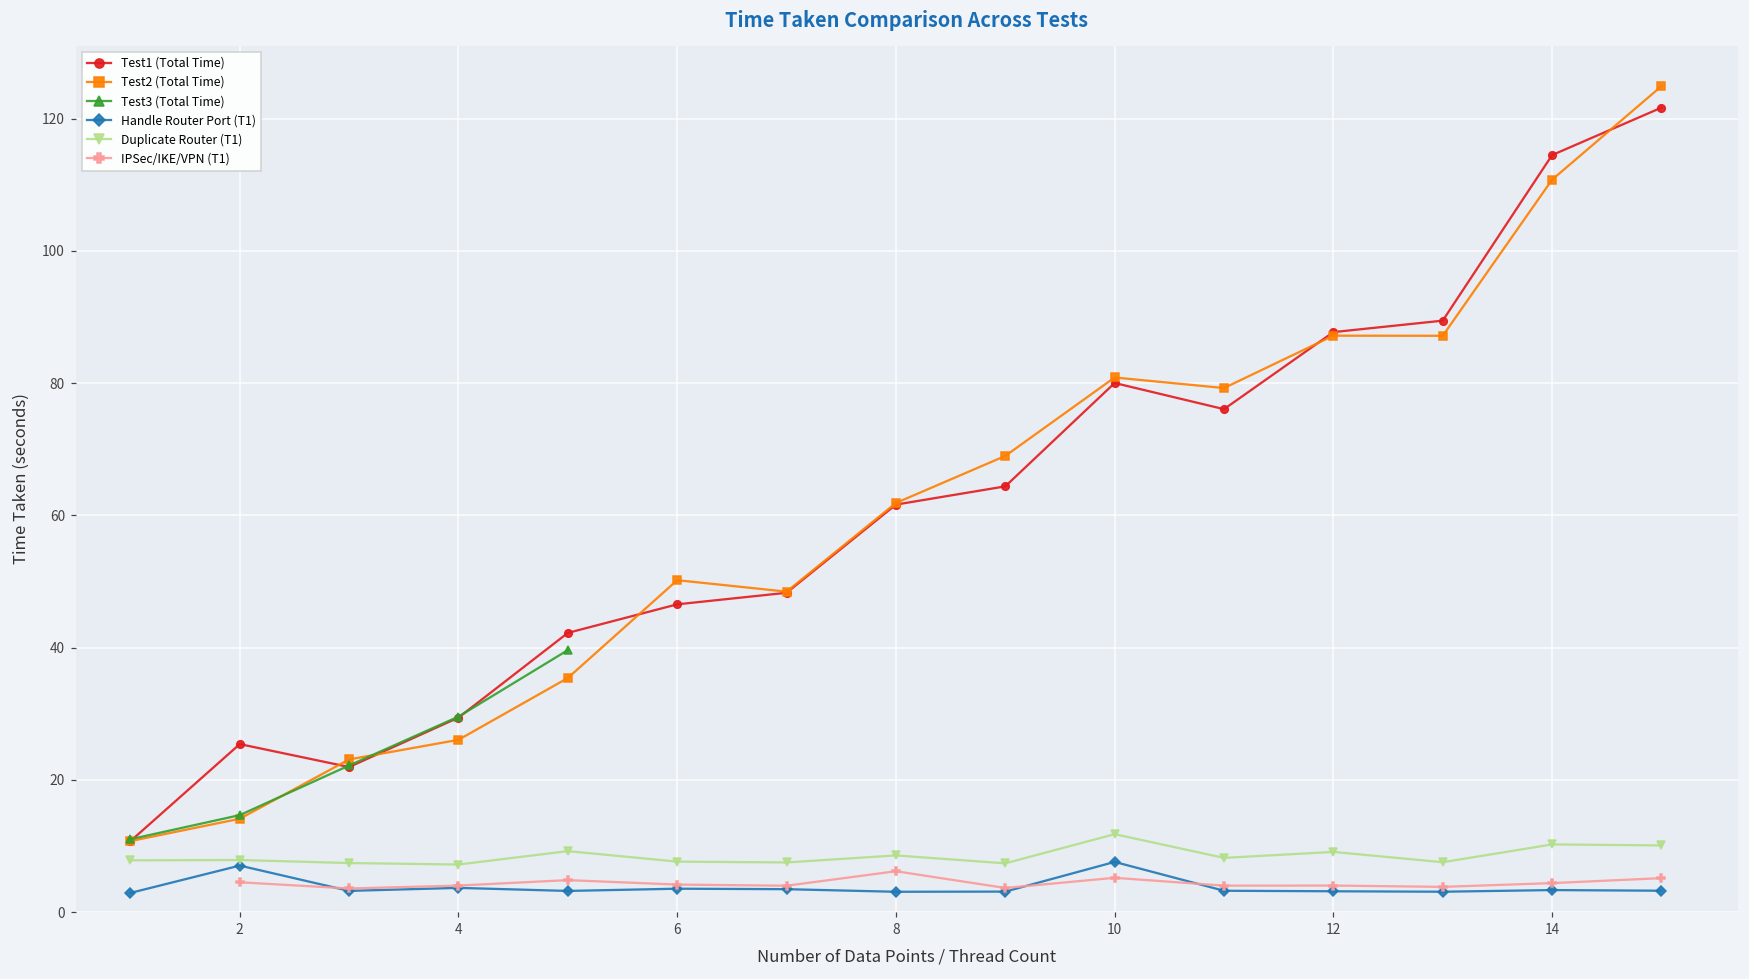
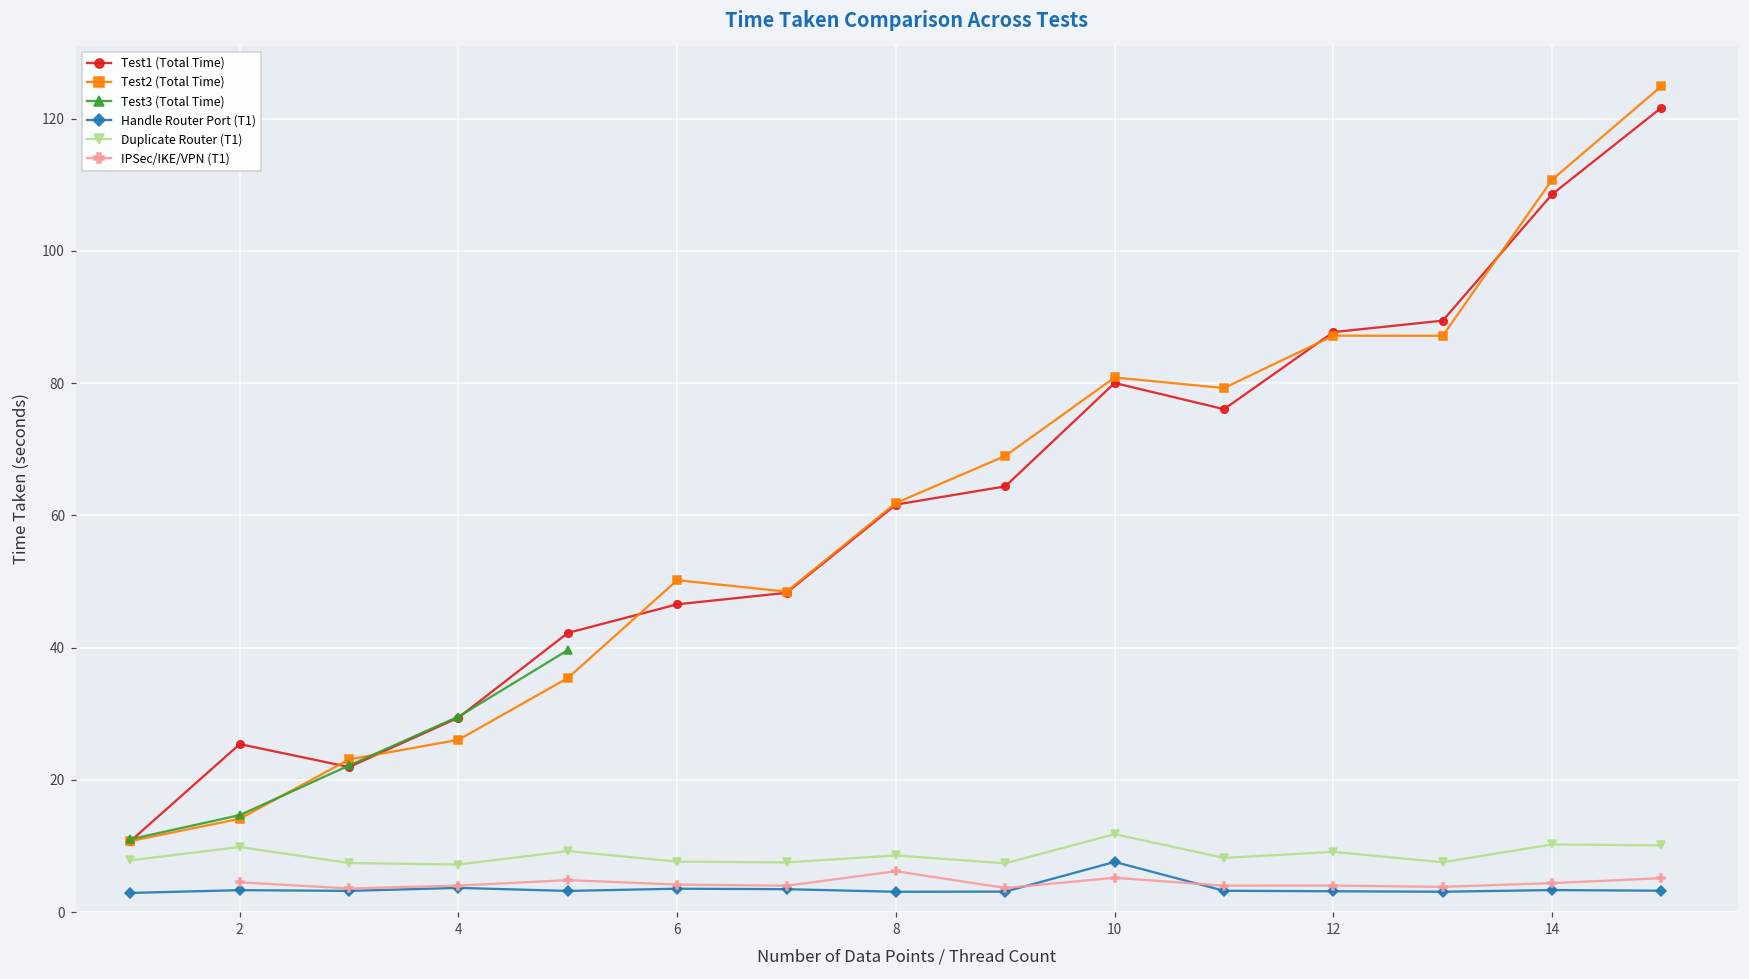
Handle Router Port (T1), 2: 7 -> 3
Duplicate Router (T1), 2: 8 -> 10
Test1 (Total Time), 14: 114 -> 109
